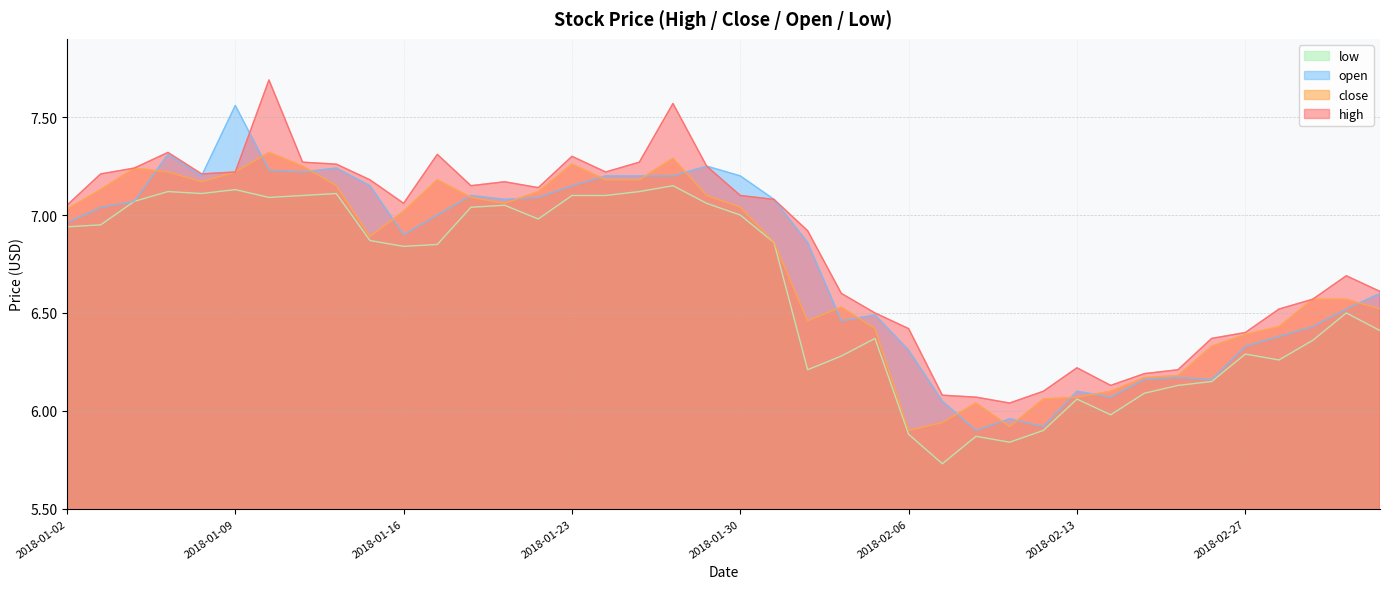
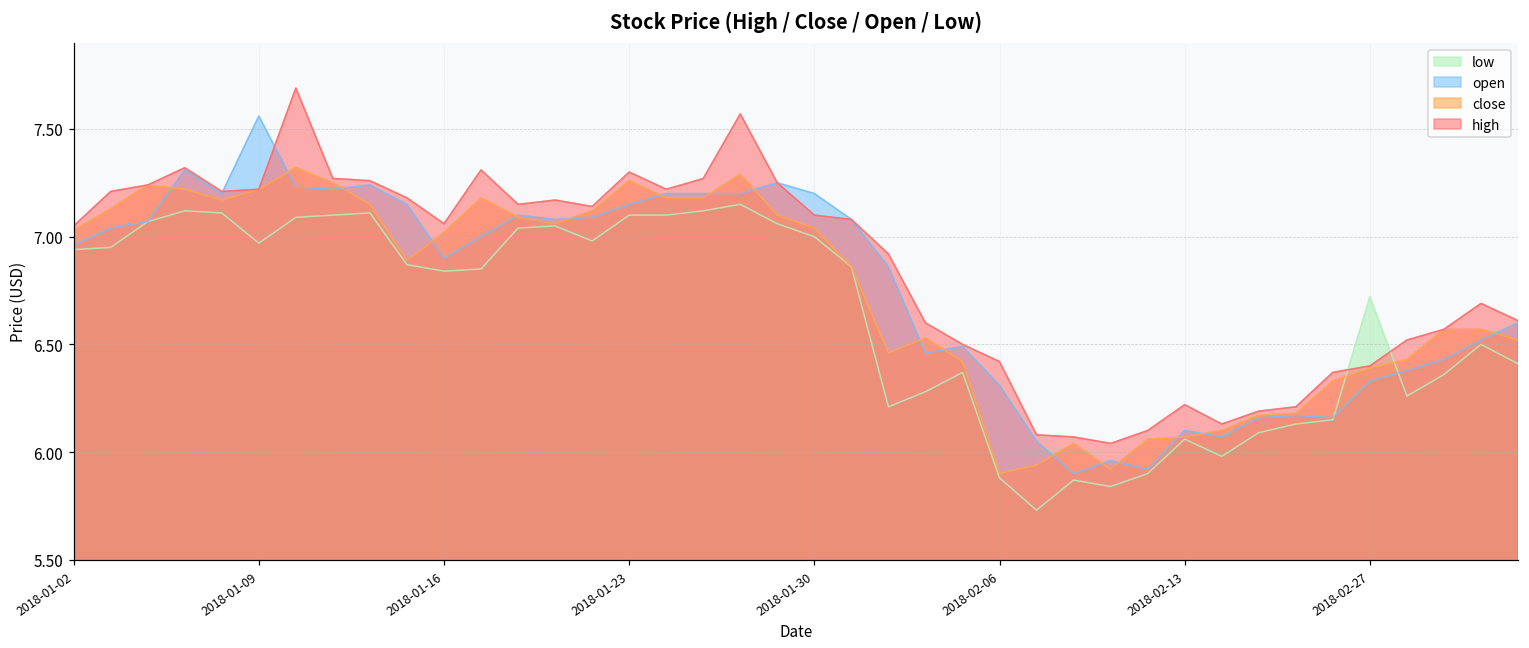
low, 2018-01-09: 7.13 -> 6.97
low, 2018-02-27: 6.29 -> 6.72
